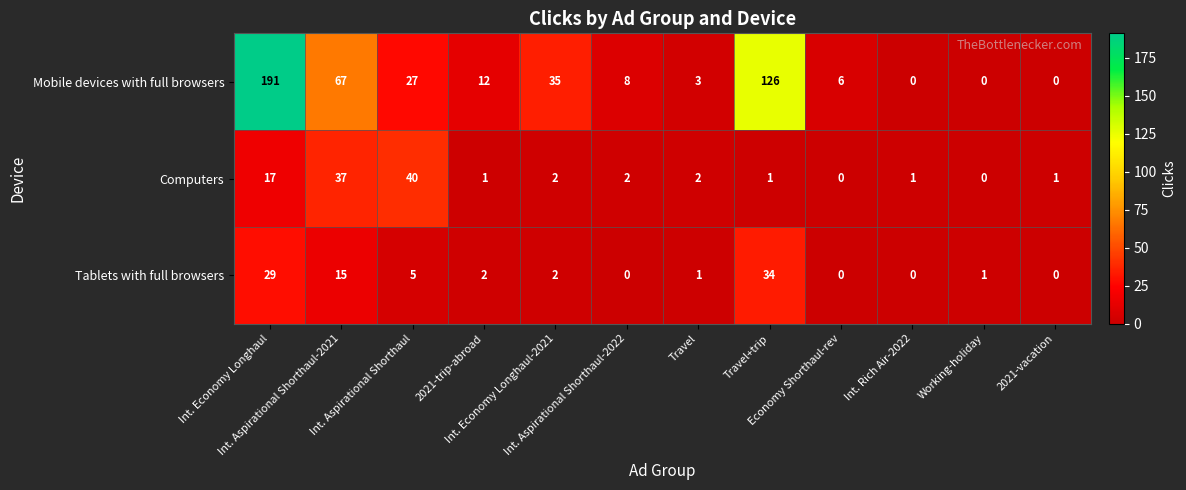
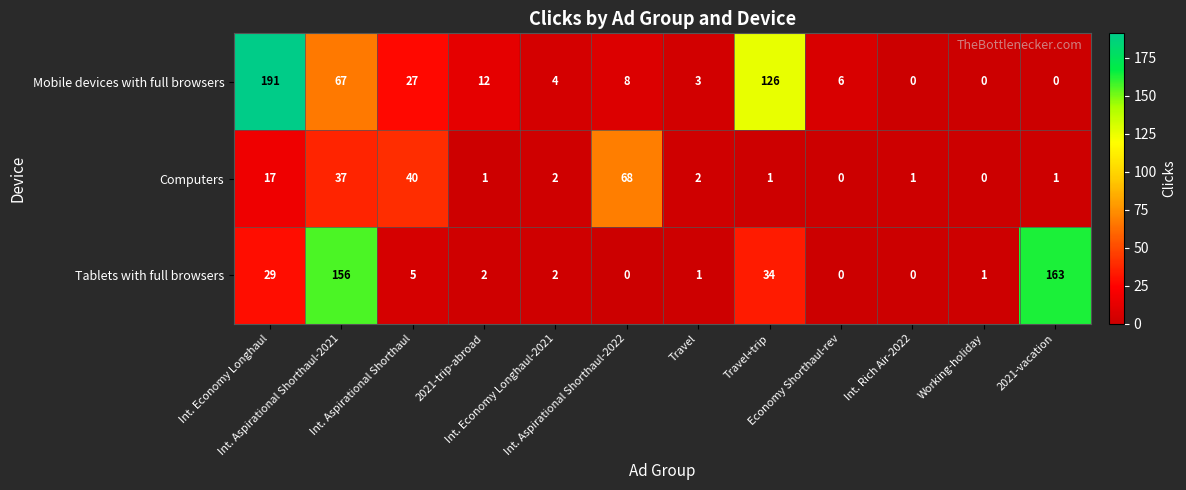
Mobile devices with full browsers, Int. Economy Longhaul-2021: 35 -> 4
Computers, Int. Aspirational Shorthaul-2022: 2 -> 68
Tablets with full browsers, Int. Aspirational Shorthaul-2021: 15 -> 156
Tablets with full browsers, 2021-vacation: 0 -> 163
